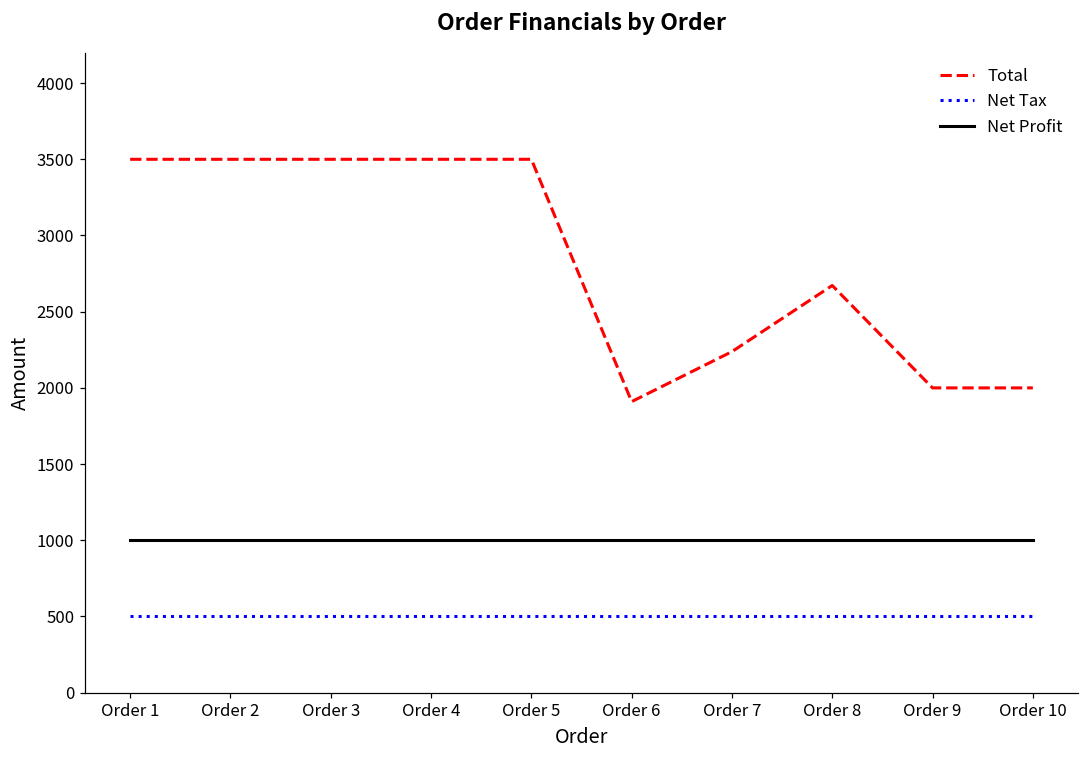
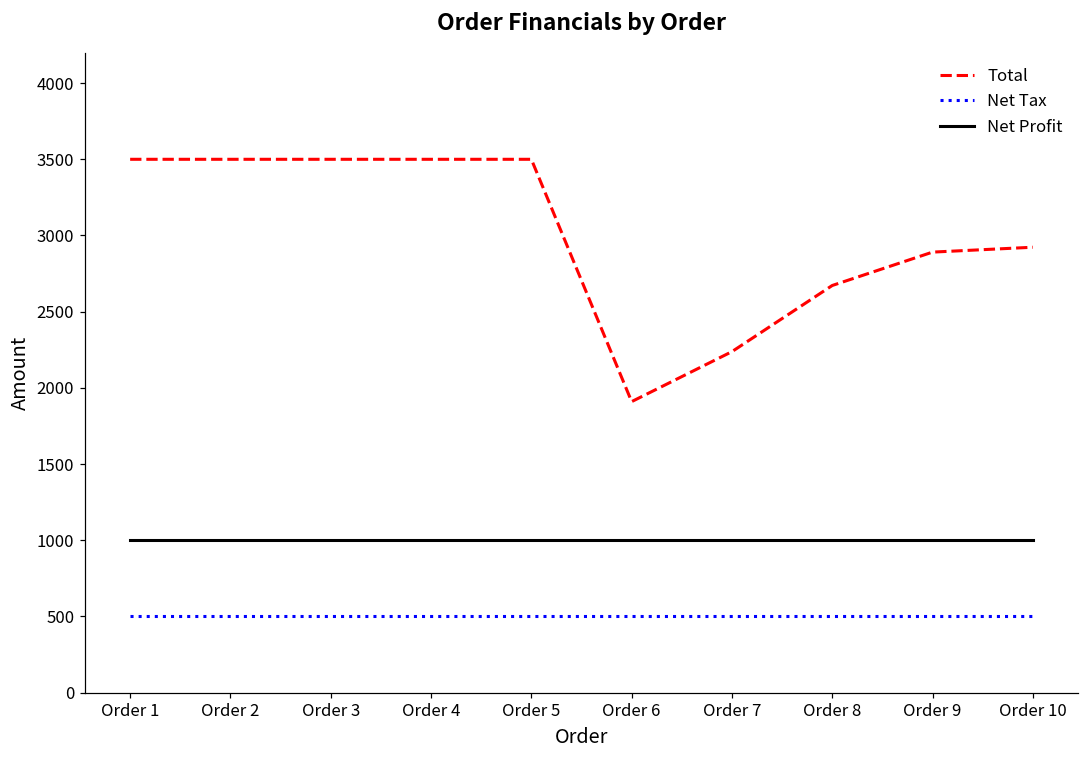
Total, Order 9: 2000 -> 2890
Total, Order 10: 2000 -> 2920
